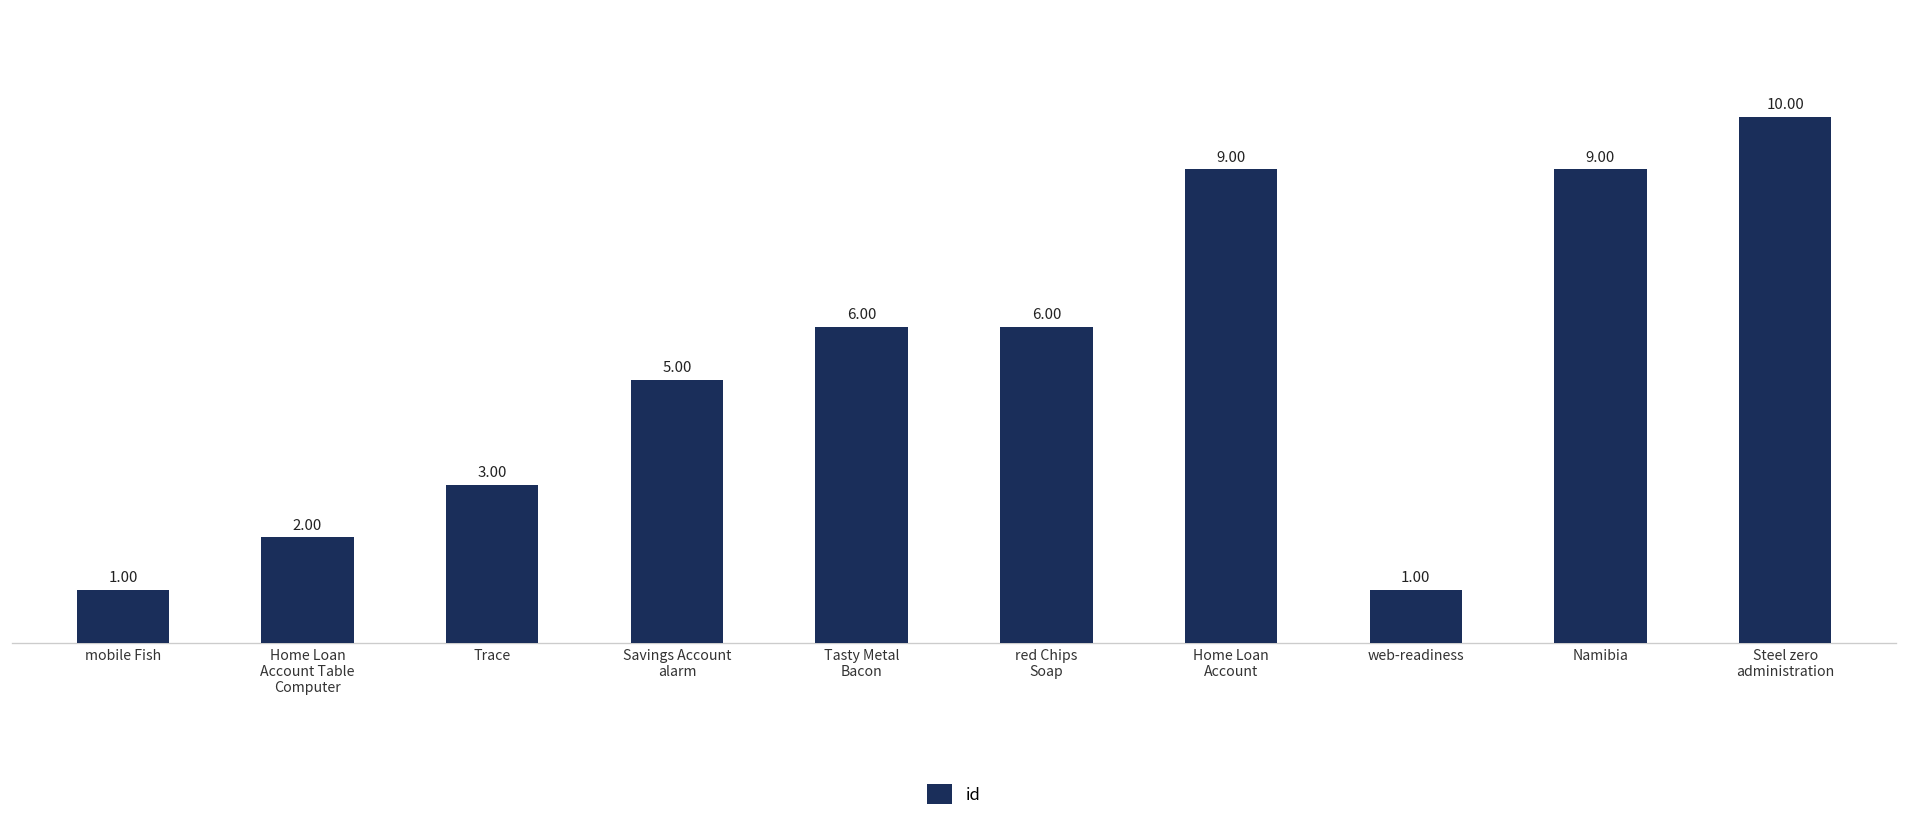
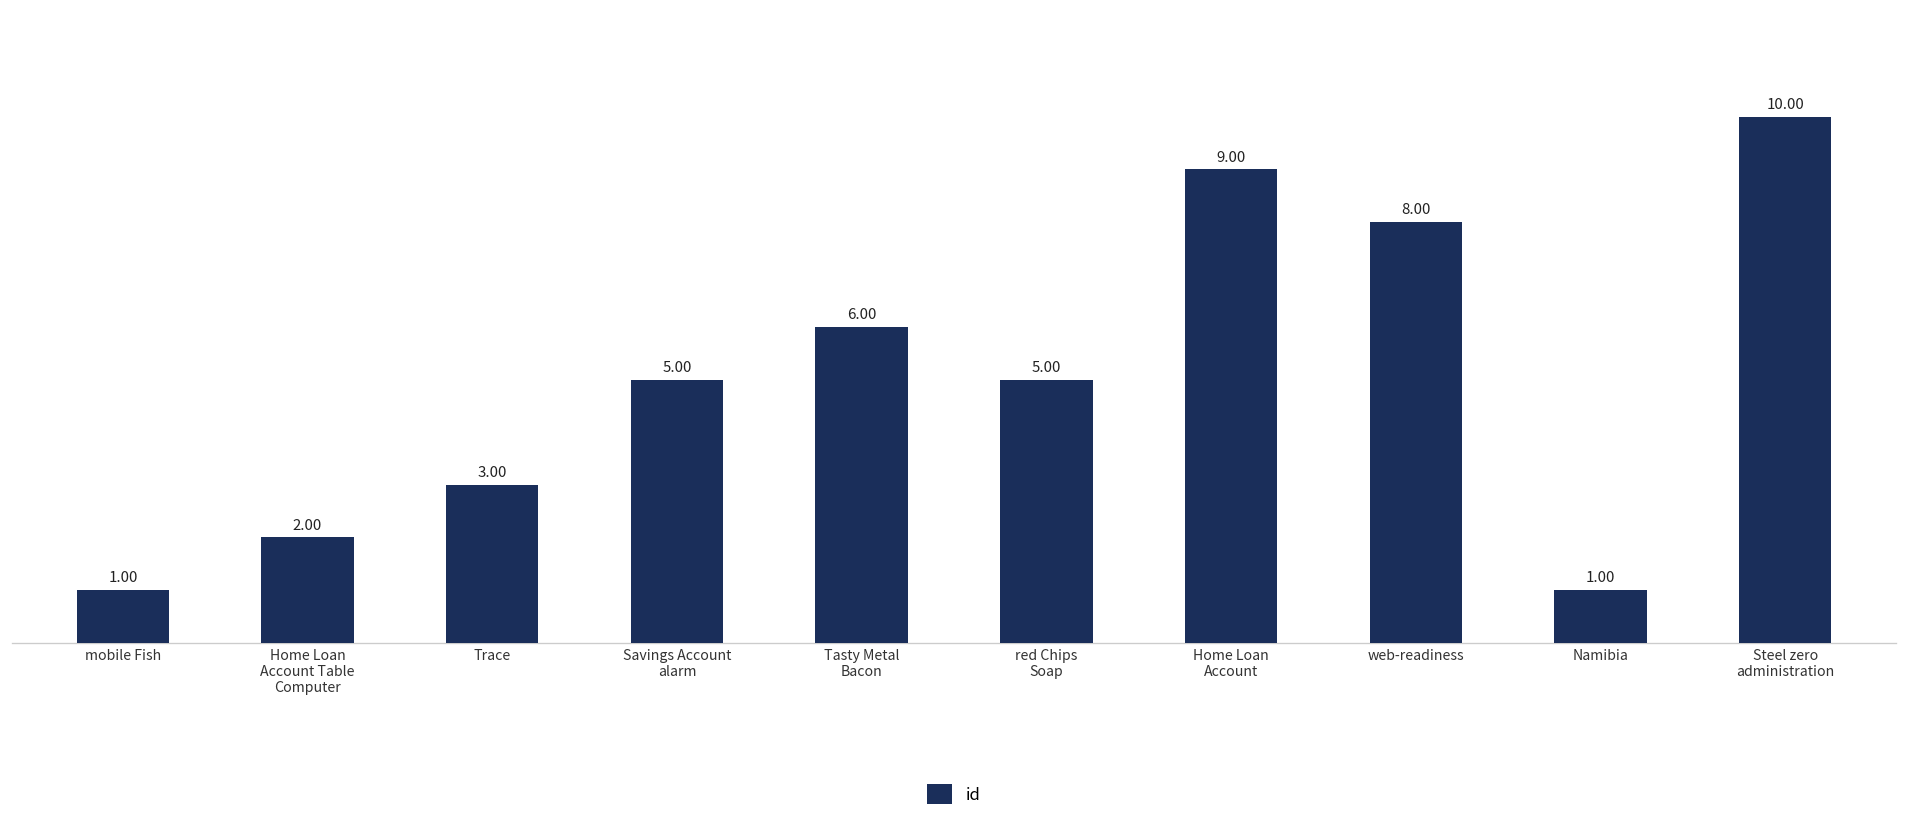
red Chips Soap: 6.00 -> 5.00
web-readiness: 1.00 -> 8.00
Namibia: 9.00 -> 1.00
